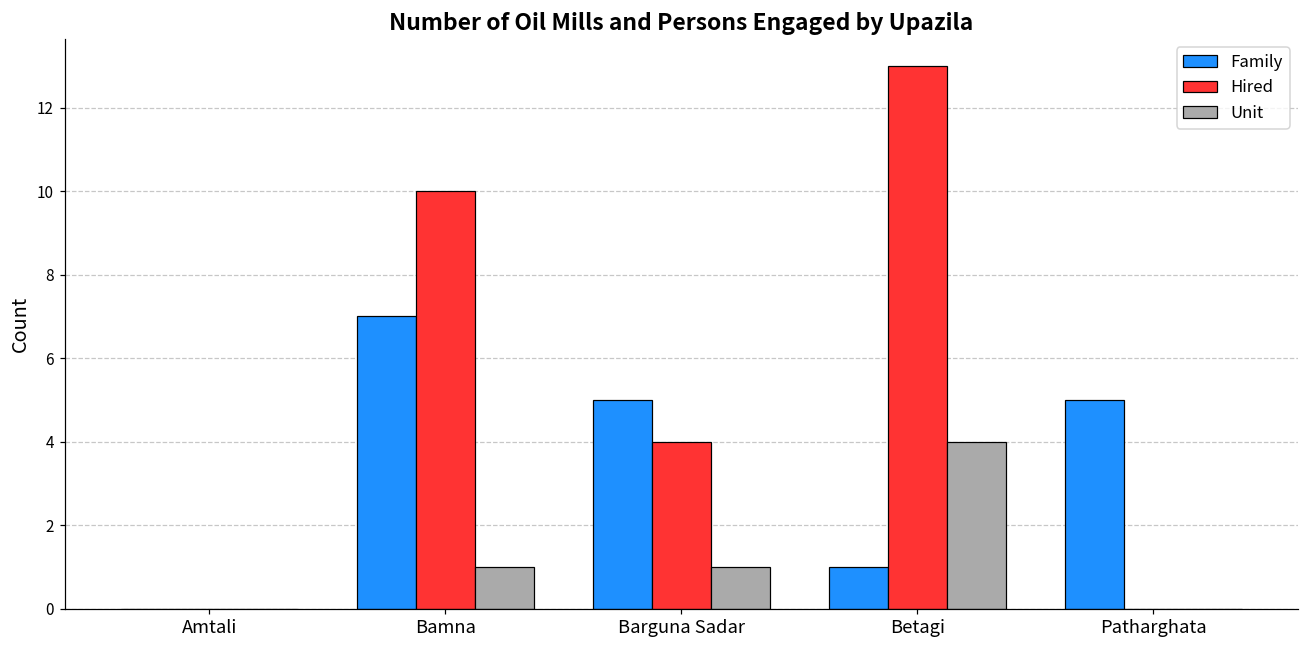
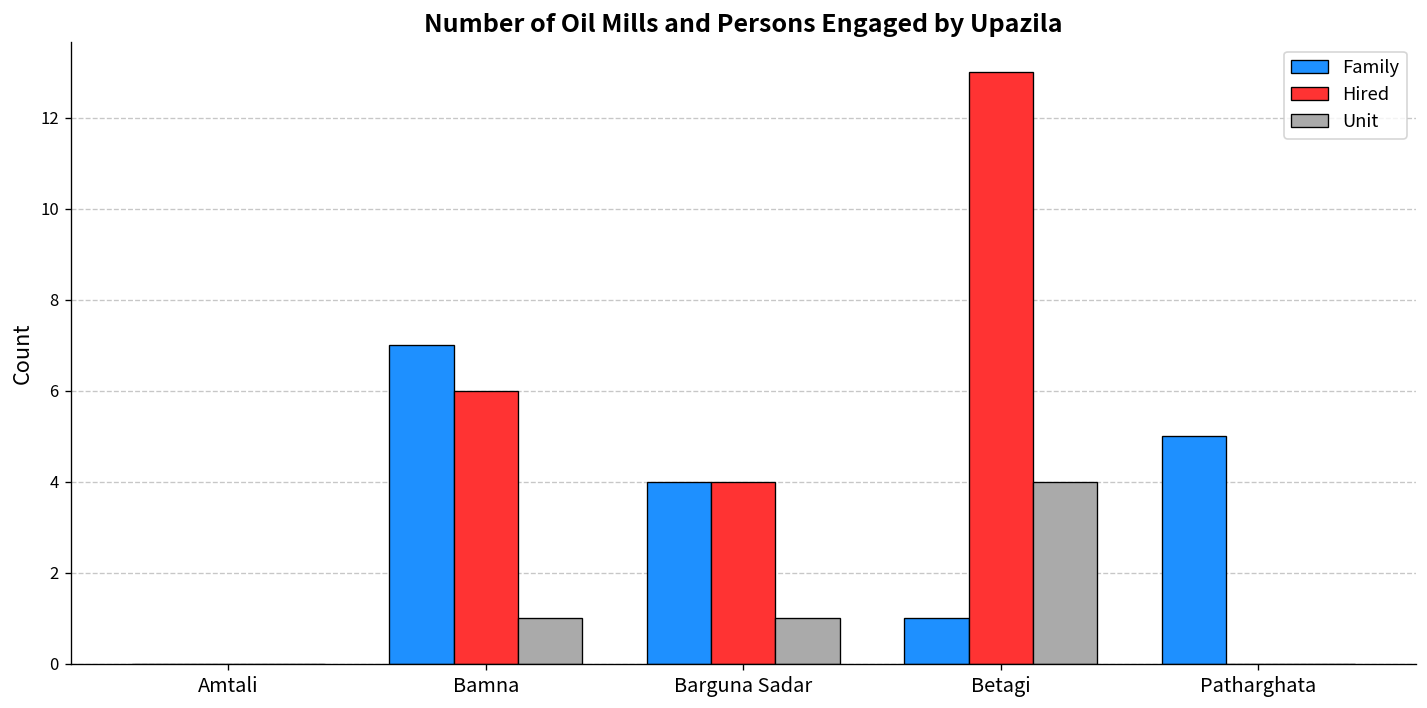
Hired, Bamna: 10 -> 6
Family, Barguna Sadar: 5 -> 4
